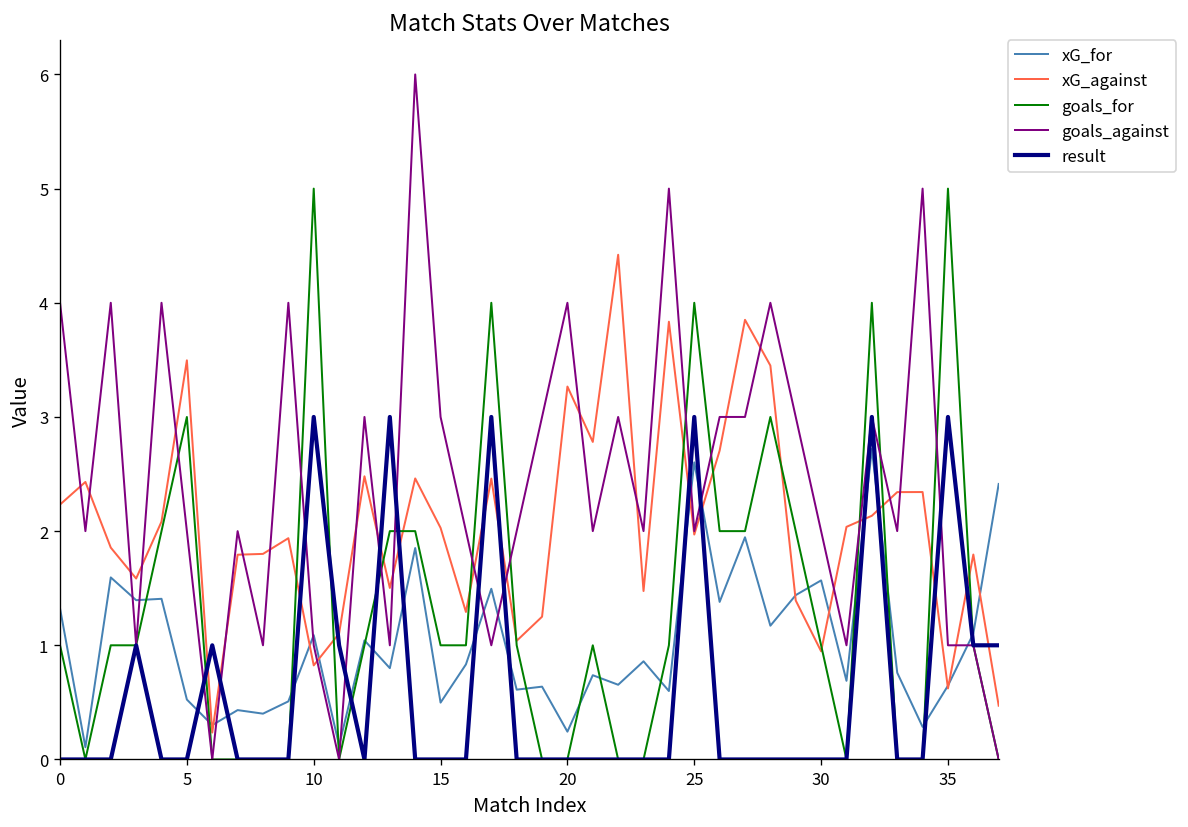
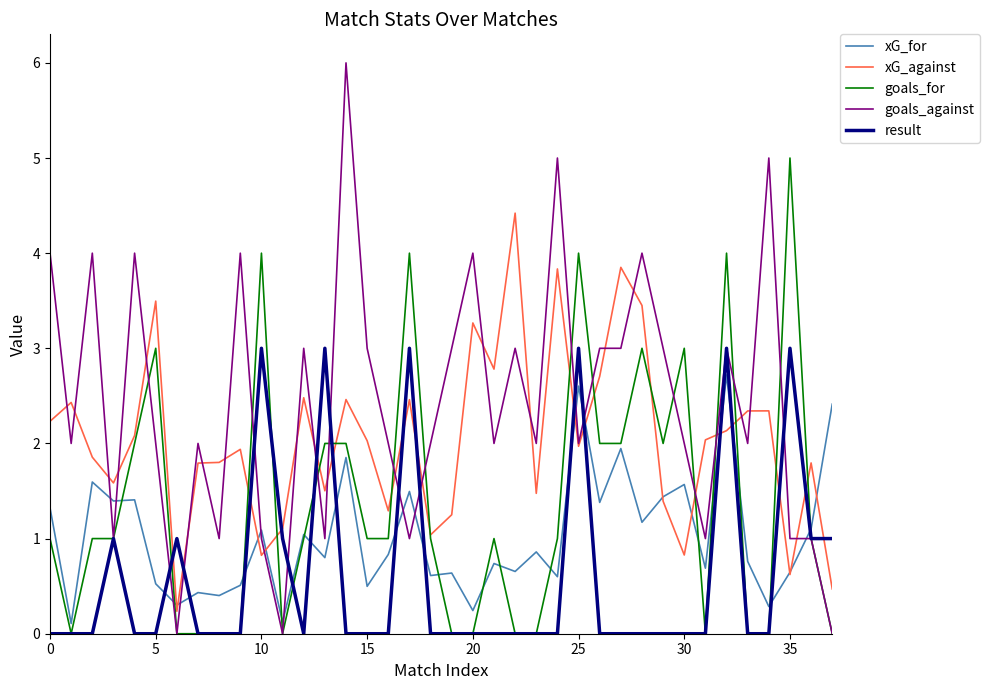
goals_for, 10: 5 -> 4
xG_against, 30: 0.9 -> 0.8
goals_for, 30: 1 -> 3
